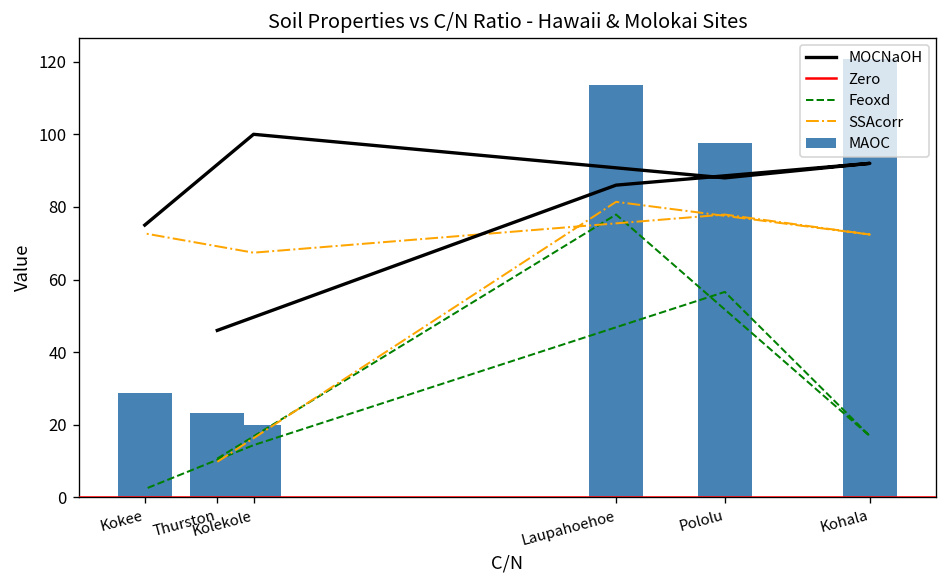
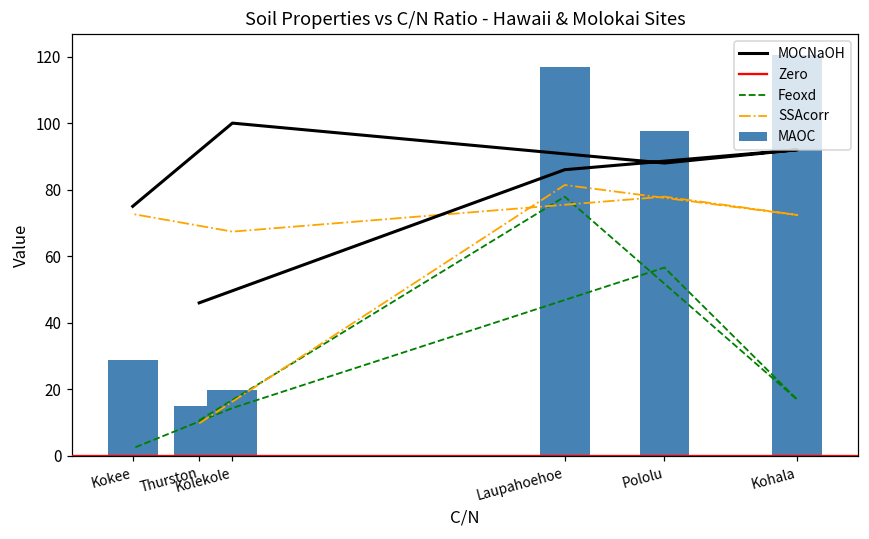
MAOC, Thurston: 23 -> 15
MAOC, Laupahoehoe: 114 -> 117
